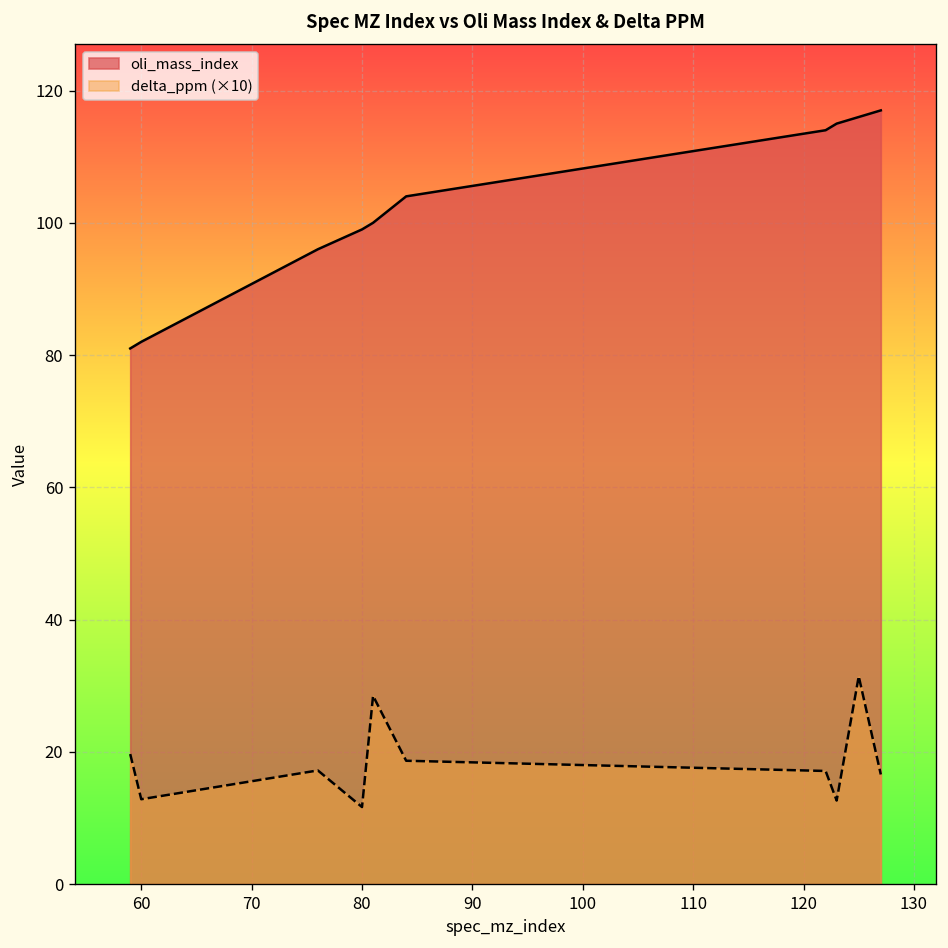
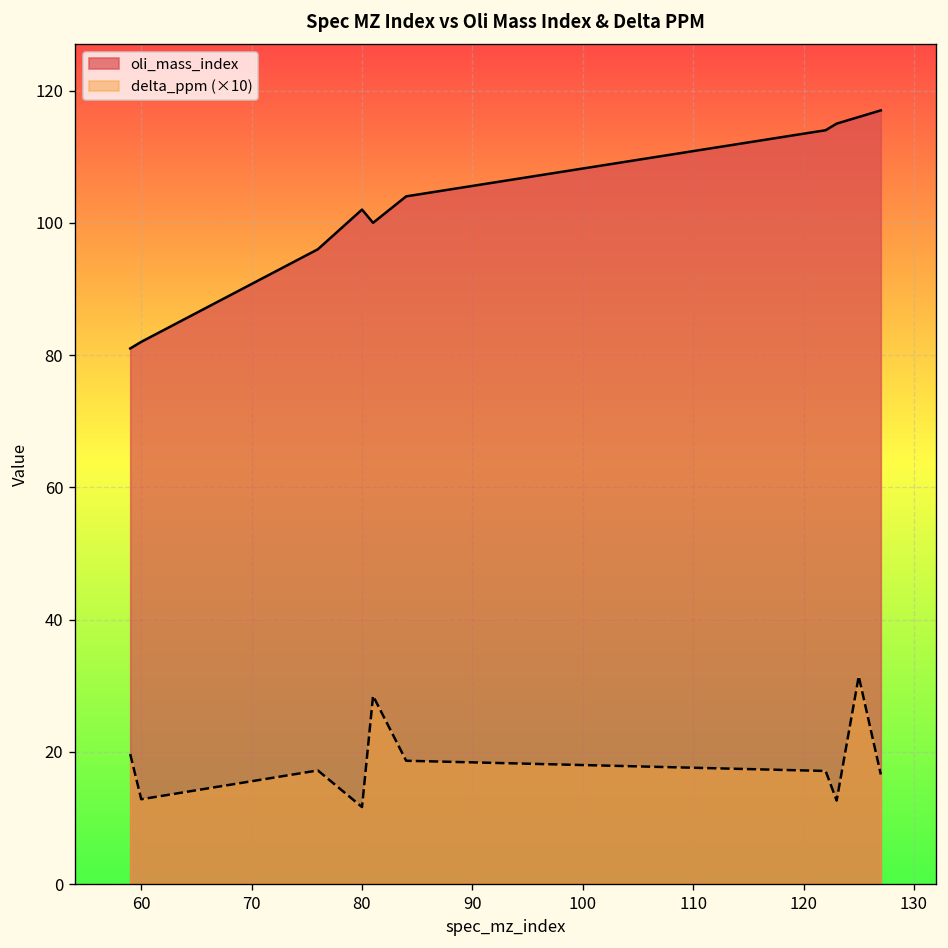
oli_mass_index, 80: 99 -> 102
